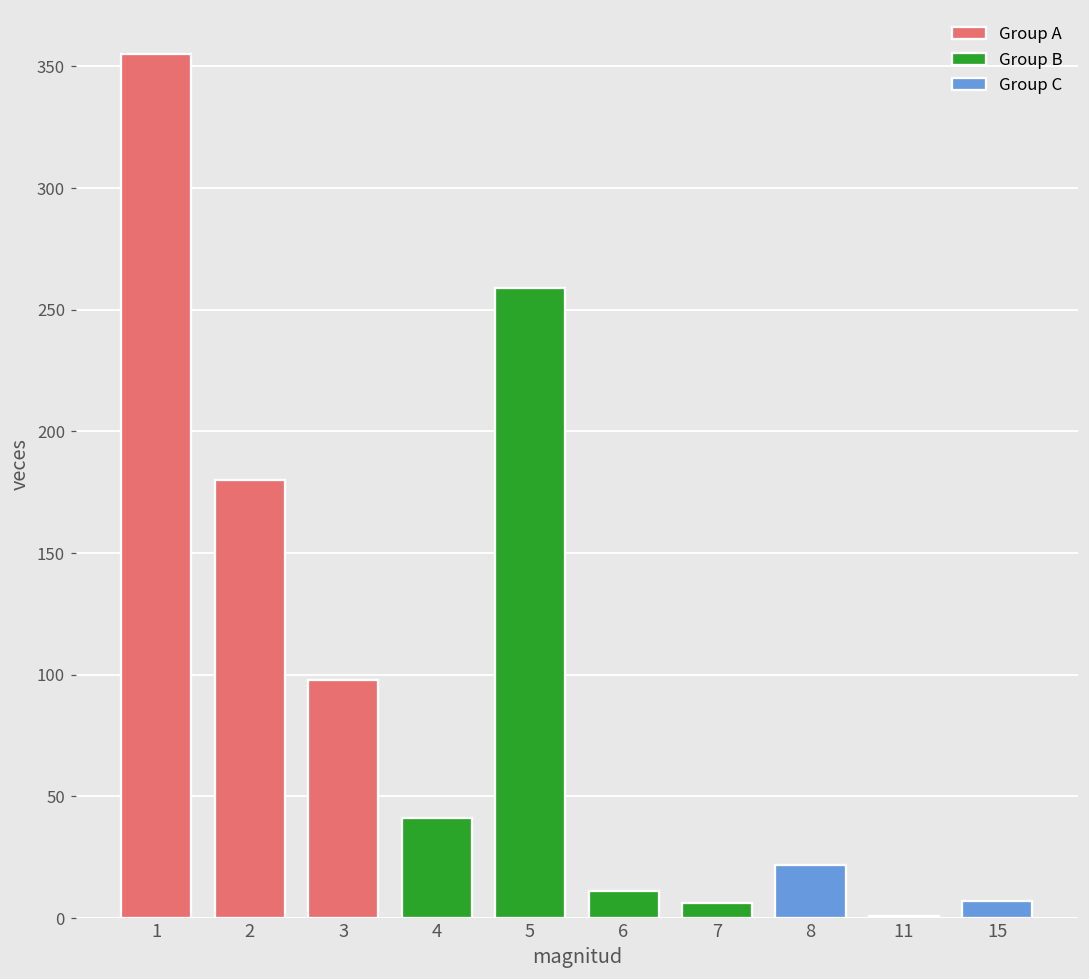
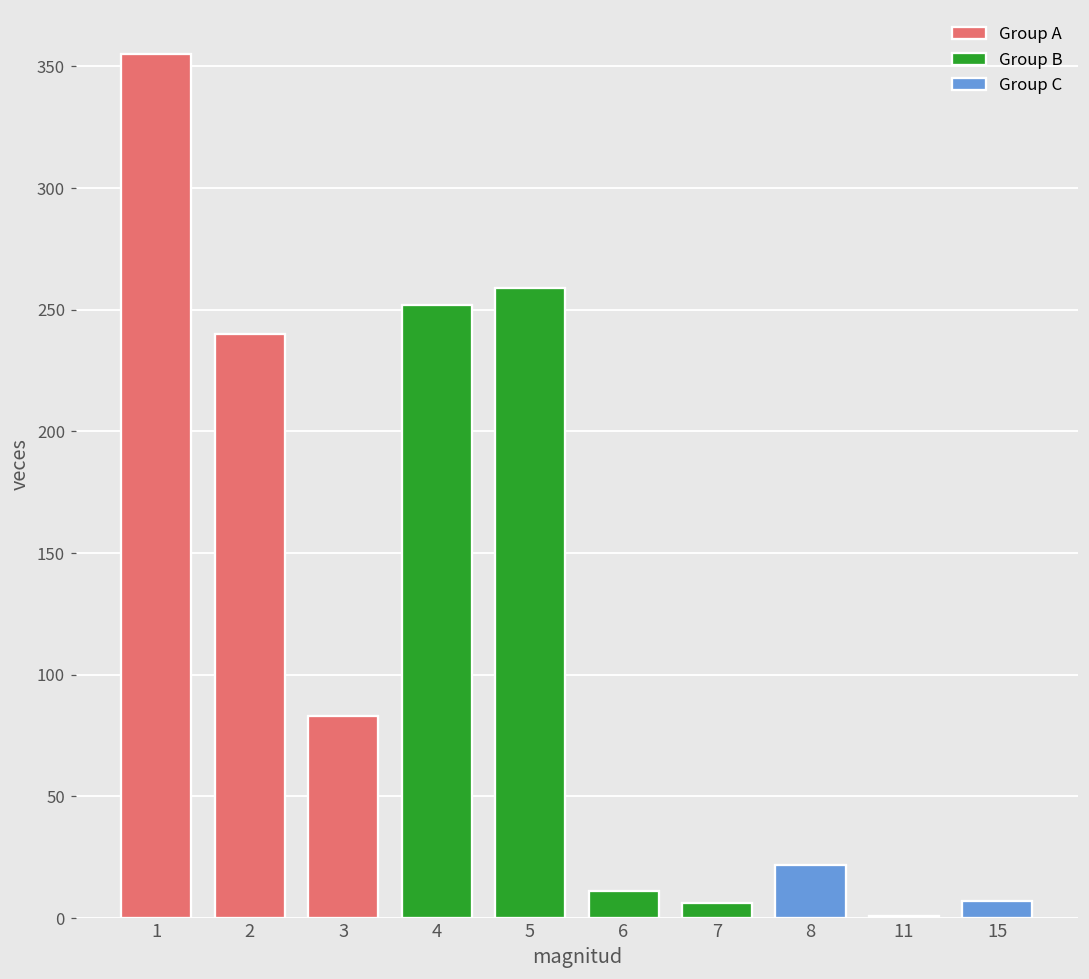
2: 180 -> 240
3: 98 -> 83
4: 41 -> 252
